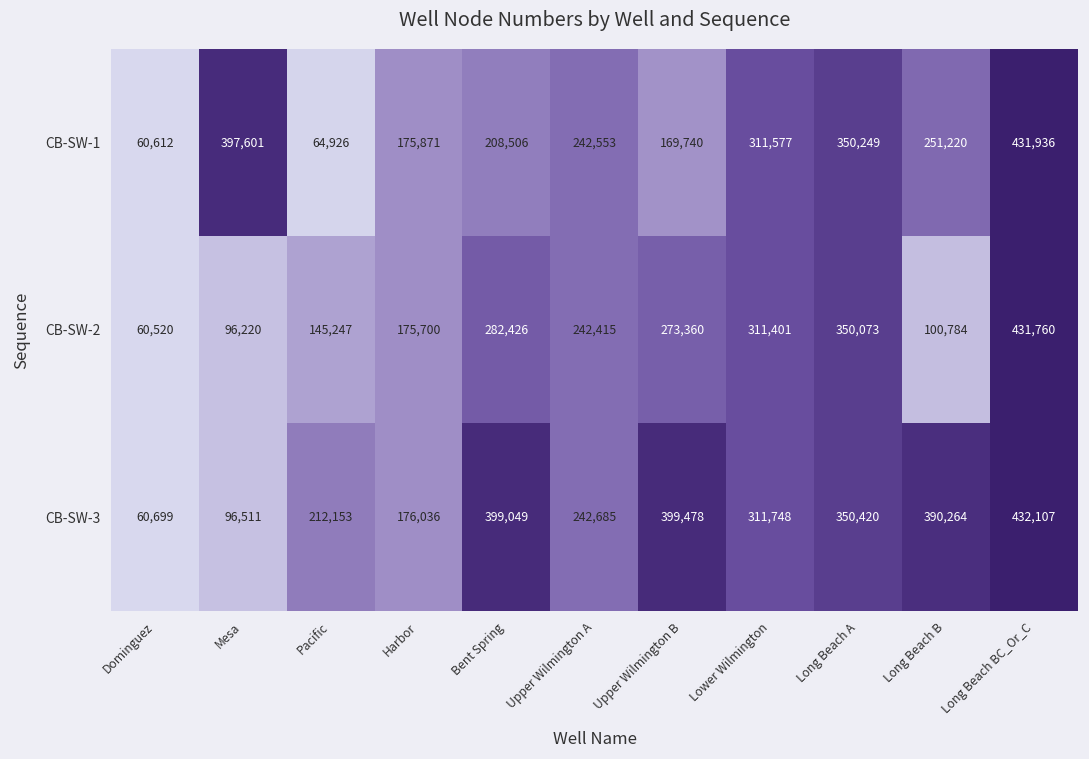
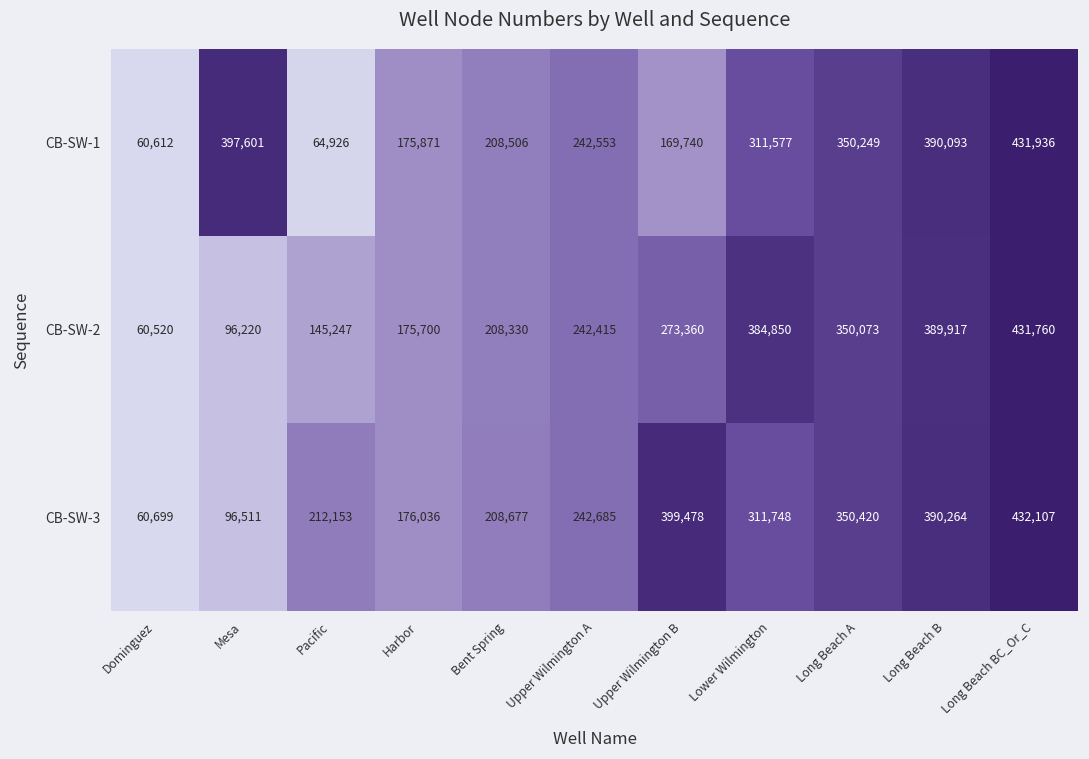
CB-SW-1, Long Beach B: 251,220 -> 390,093
CB-SW-2, Bent Spring: 282,426 -> 208,330
CB-SW-2, Lower Wilmington: 311,401 -> 384,850
CB-SW-2, Long Beach B: 100,784 -> 389,917
CB-SW-3, Bent Spring: 399,049 -> 208,677
